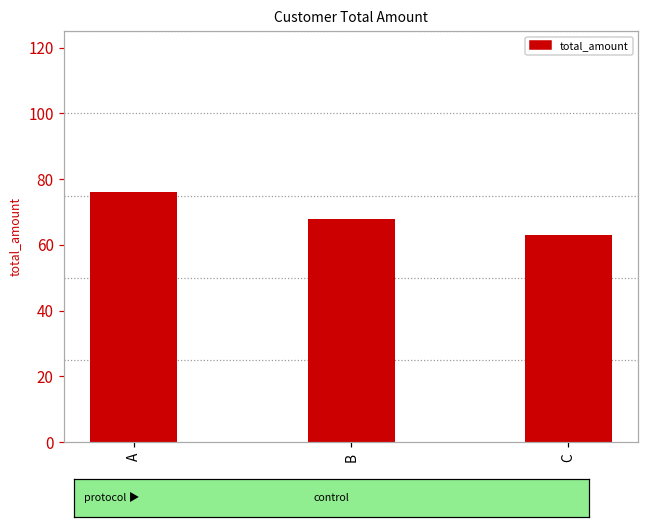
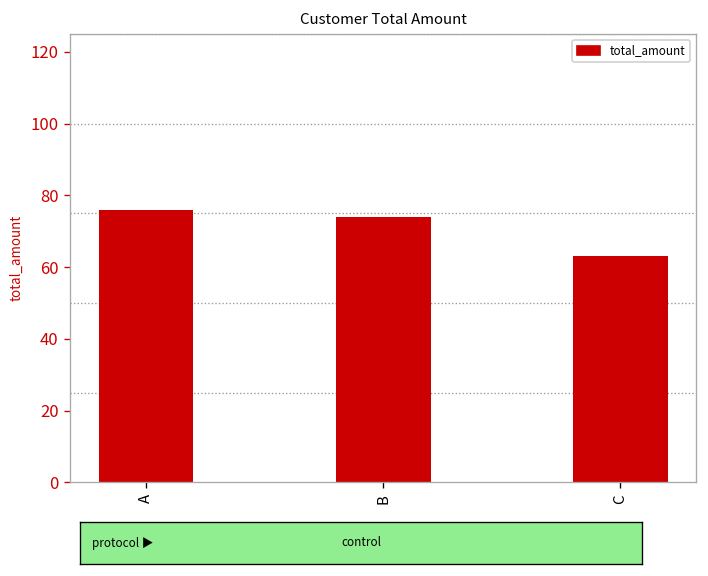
B: 68 -> 74
